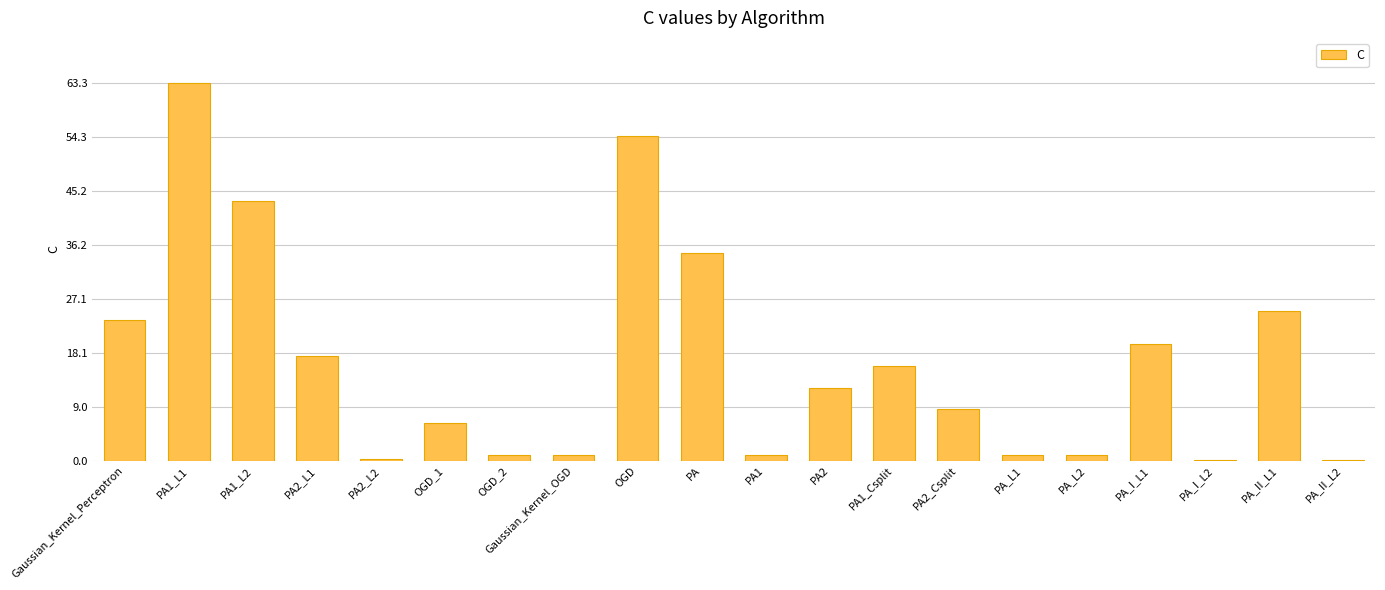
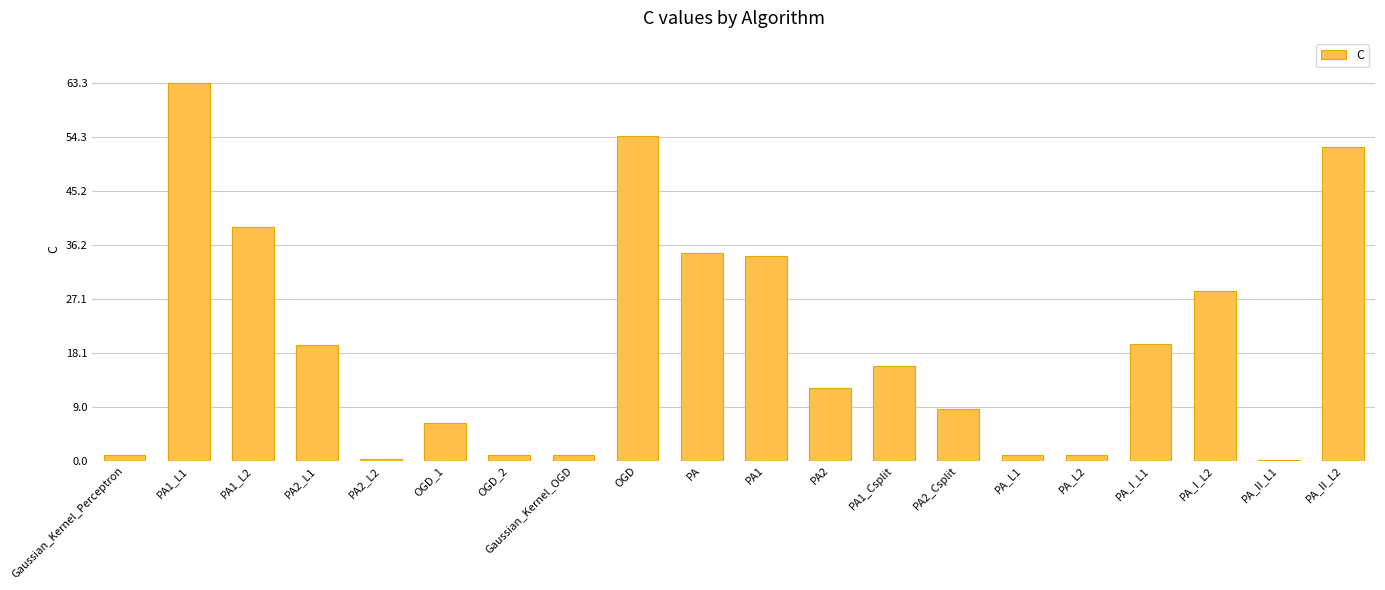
Gaussian_Kernel_Perceptron: 24 -> 1
PA1_L2: 44 -> 39
PA2_L1: 18 -> 19
PA1: 1 -> 34
PA_I_L2: 0 -> 28
PA_II_L1: 25 -> 0
PA_II_L2: 0 -> 53
